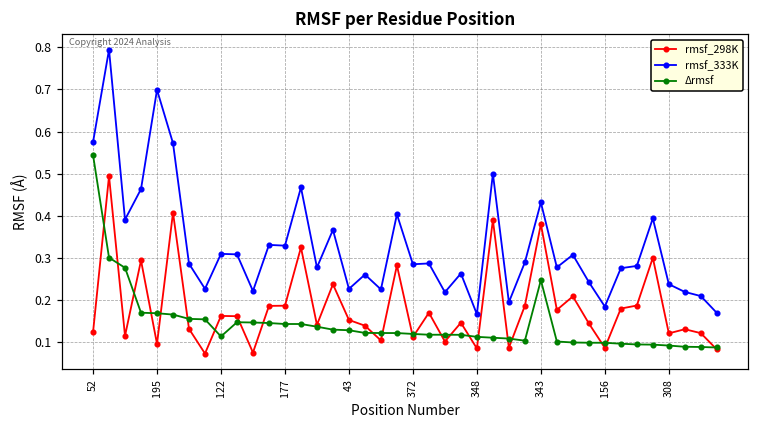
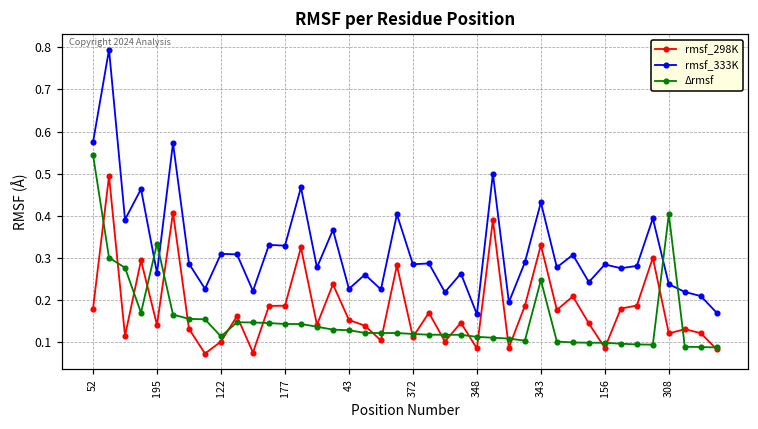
rmsf_298K, 52: 0.12 -> 0.18
rmsf_298K, 195: 0.10 -> 0.14
rmsf_333K, 195: 0.70 -> 0.26
Δrmsf, 195: 0.17 -> 0.33
rmsf_298K, 122: 0.16 -> 0.10
rmsf_298K, 343: 0.38 -> 0.33
rmsf_333K, 156: 0.18 -> 0.28
Δrmsf, 308: 0.09 -> 0.40
